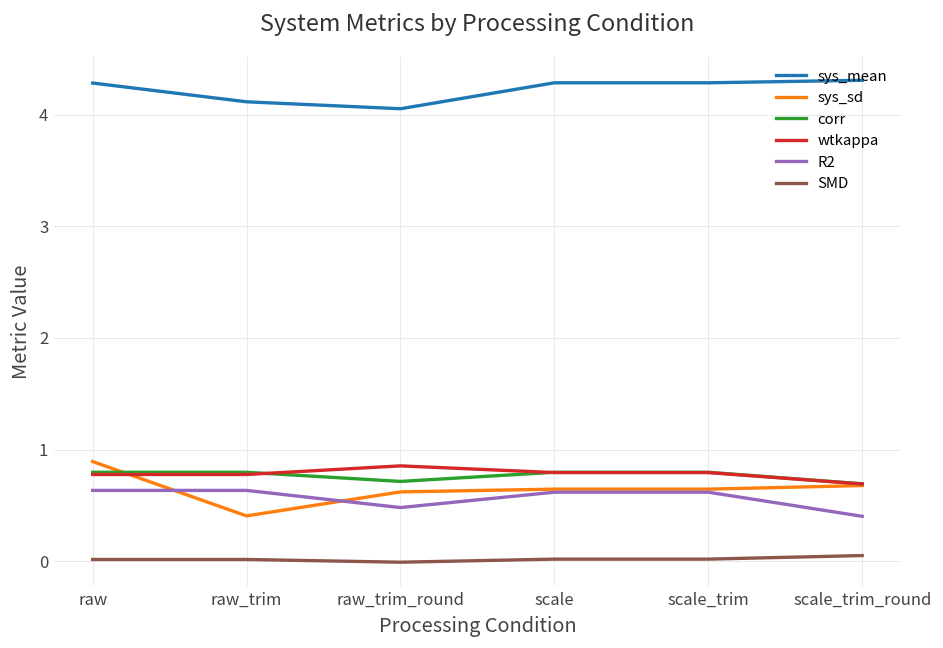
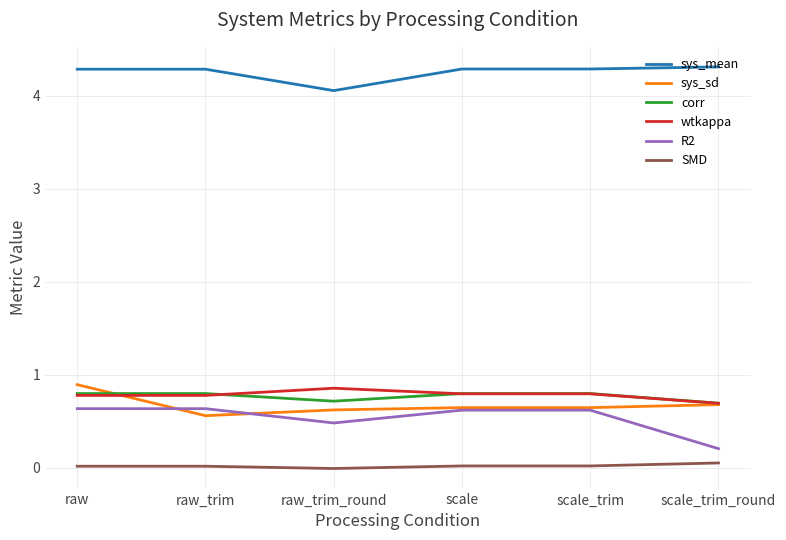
sys_mean, raw_trim: 4.1 -> 4.3
sys_sd, raw_trim: 0.4 -> 0.6
R2, scale_trim_round: 0.4 -> 0.2
